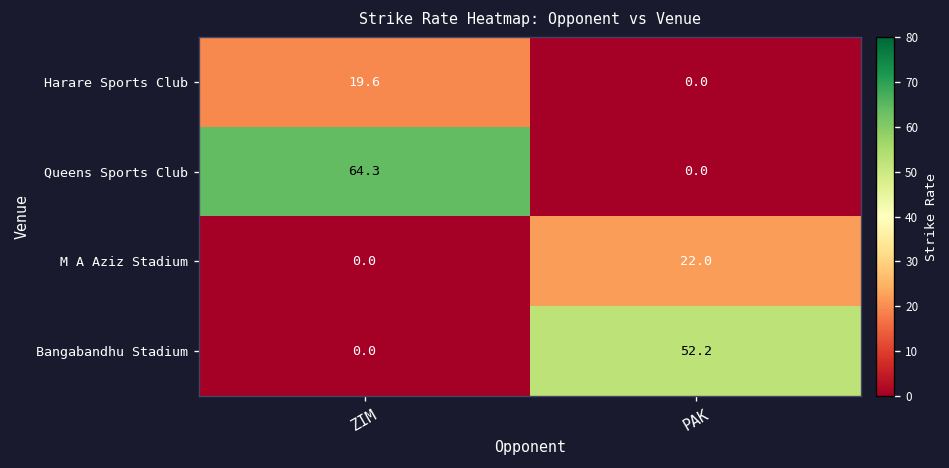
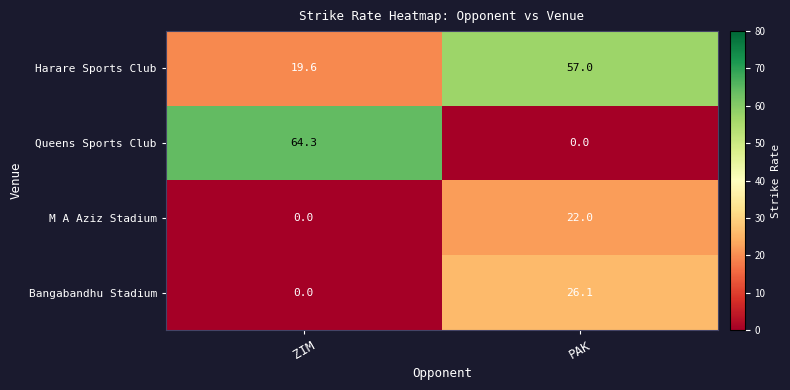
Harare Sports Club, PAK: 0.0 -> 57.0
Bangabandhu Stadium, PAK: 52.2 -> 26.1
